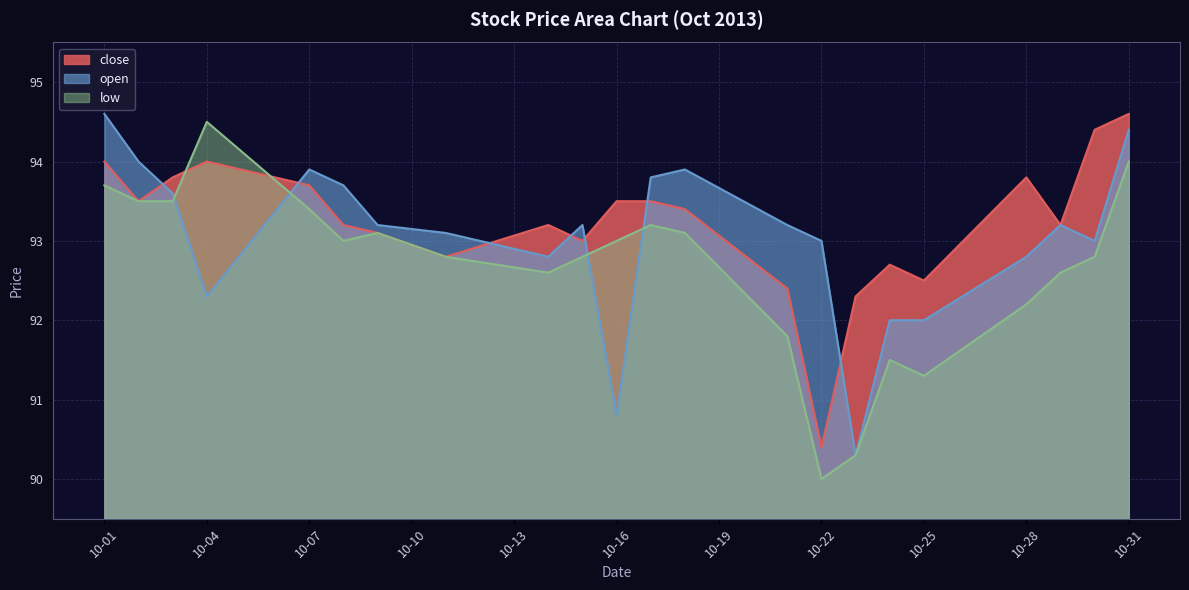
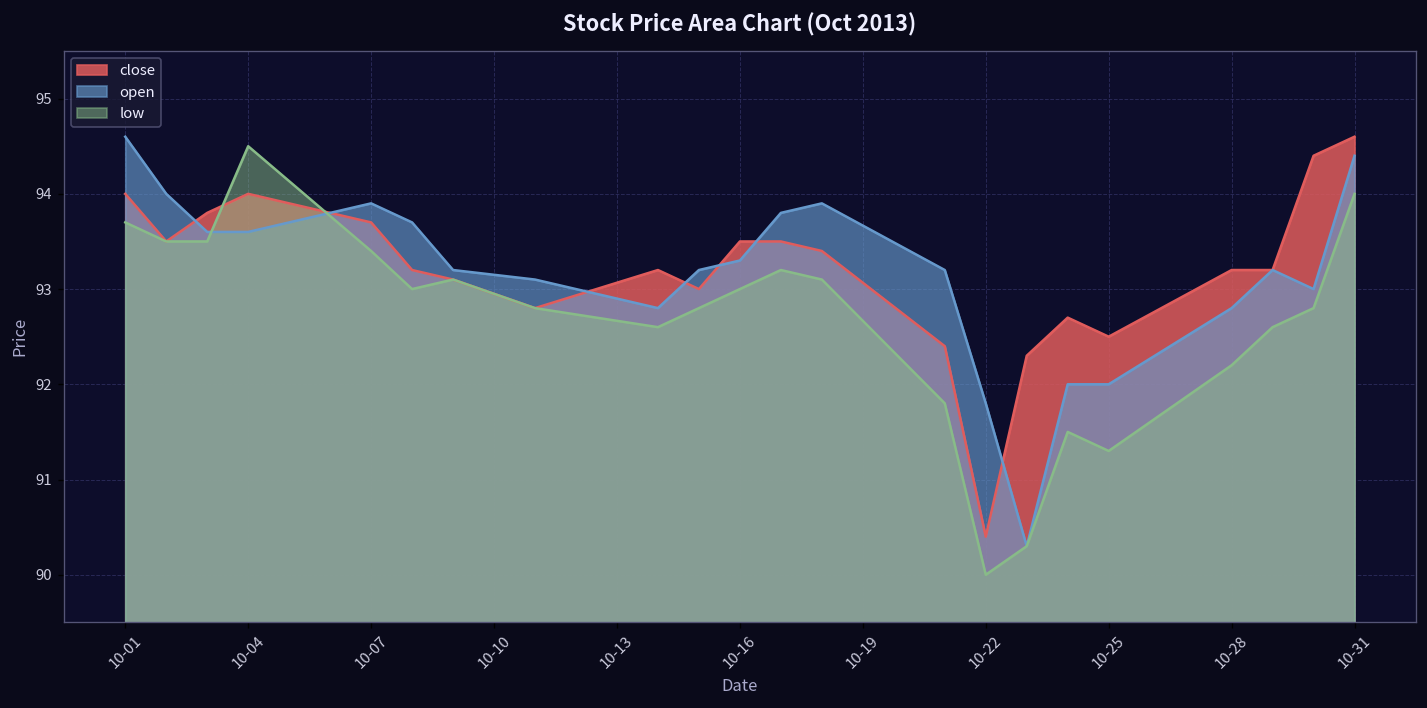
open, 10-04: 92.3 -> 93.6
open, 10-16: 90.8 -> 93.3
open, 10-22: 93.0 -> 91.8
close, 10-28: 93.8 -> 93.2
